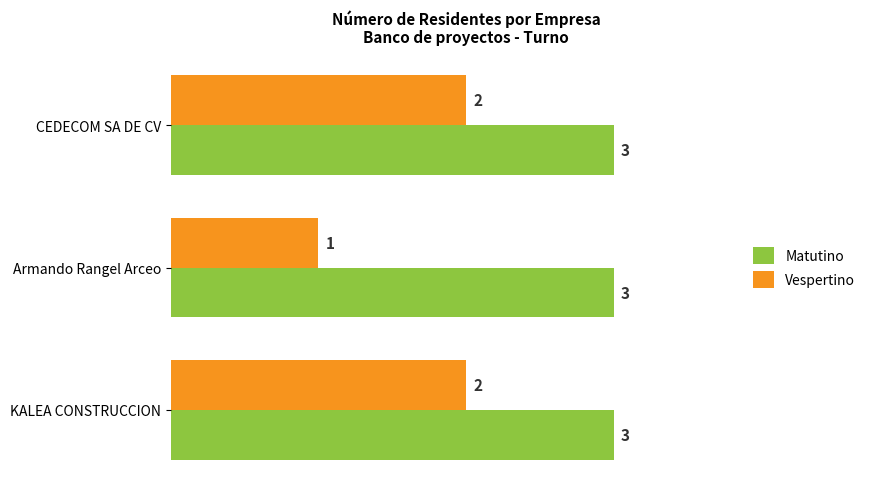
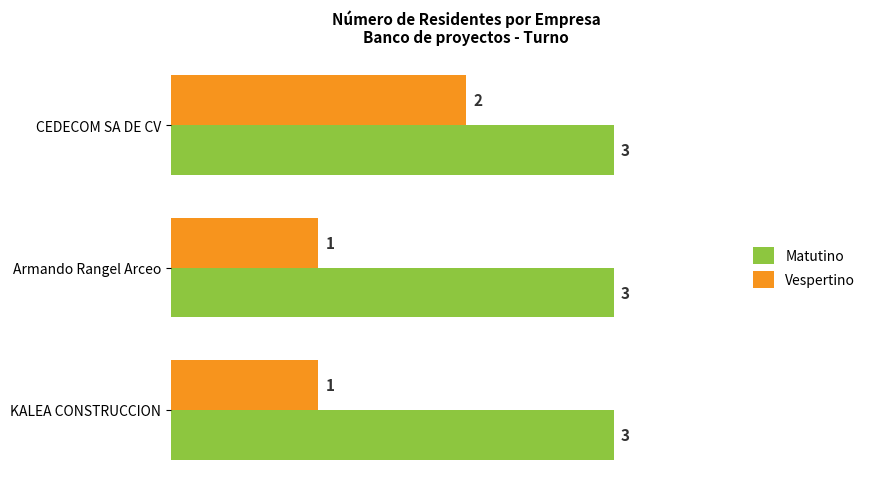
Vespertino, KALEA CONSTRUCCION: 2 -> 1
